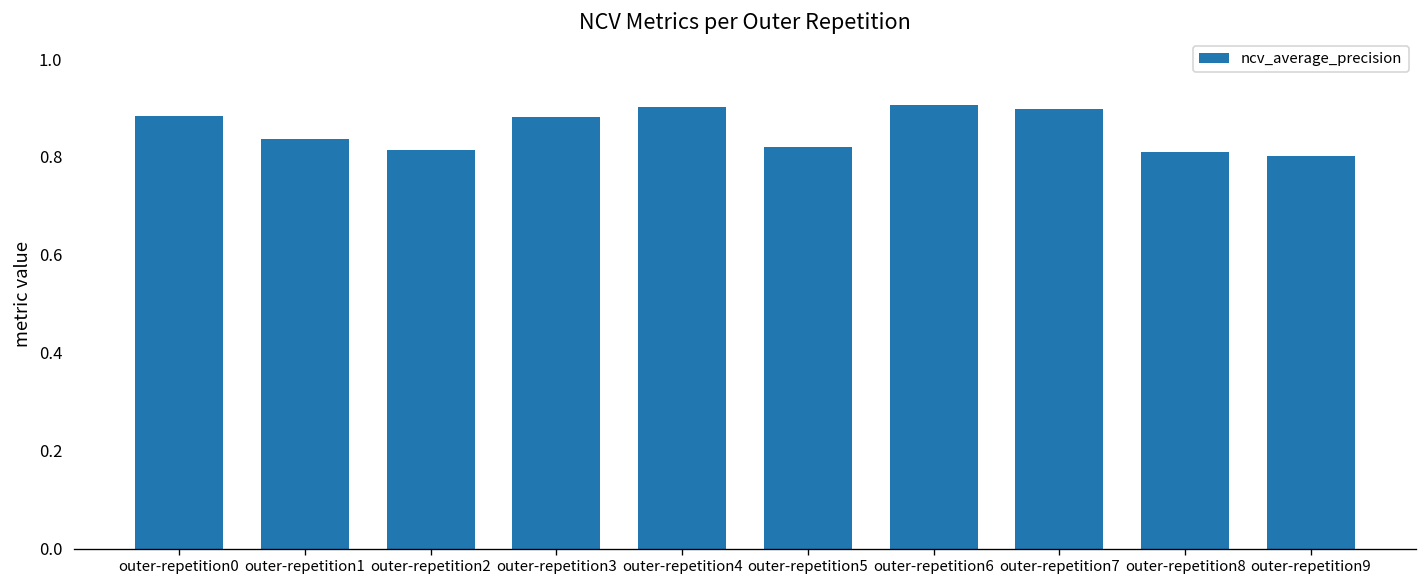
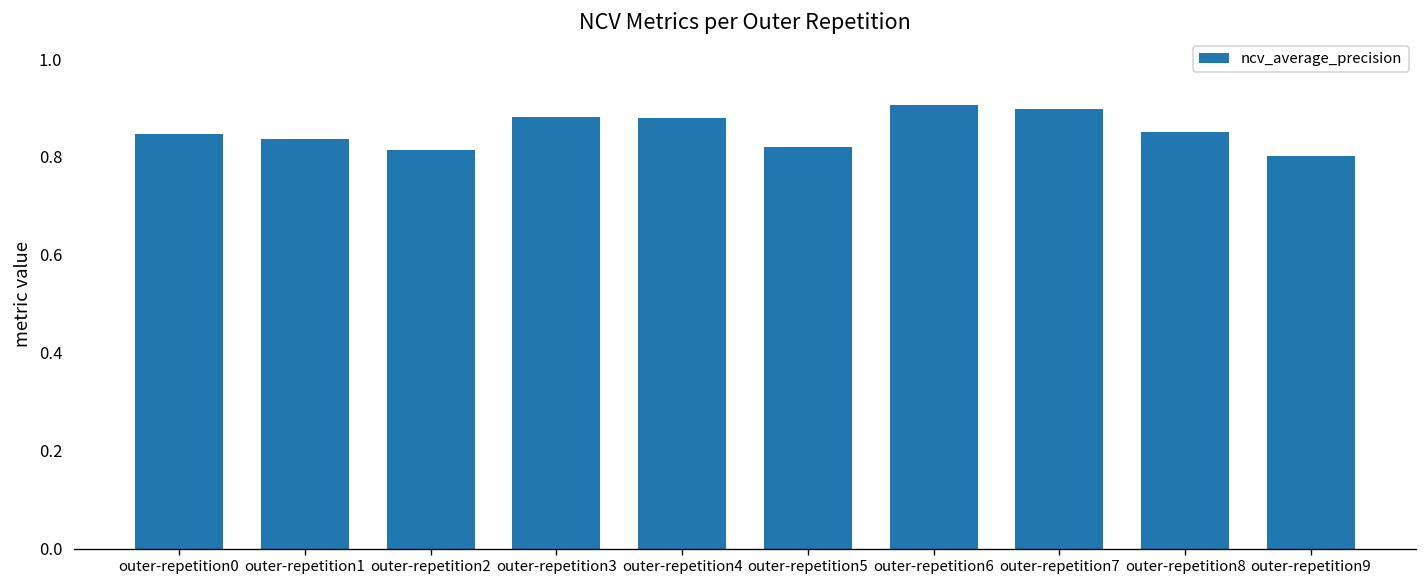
outer-repetition0: 0.88 -> 0.85
outer-repetition4: 0.90 -> 0.88
outer-repetition8: 0.81 -> 0.85
